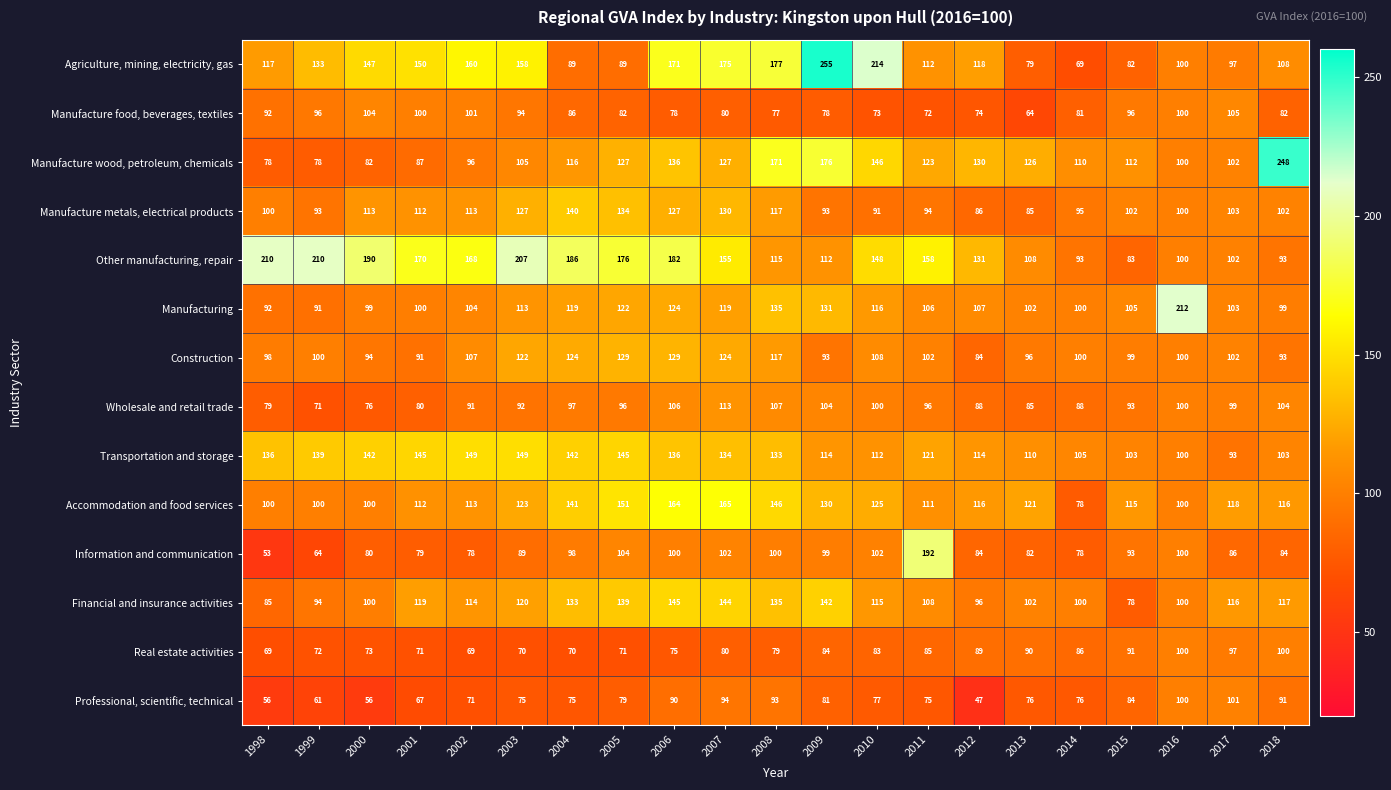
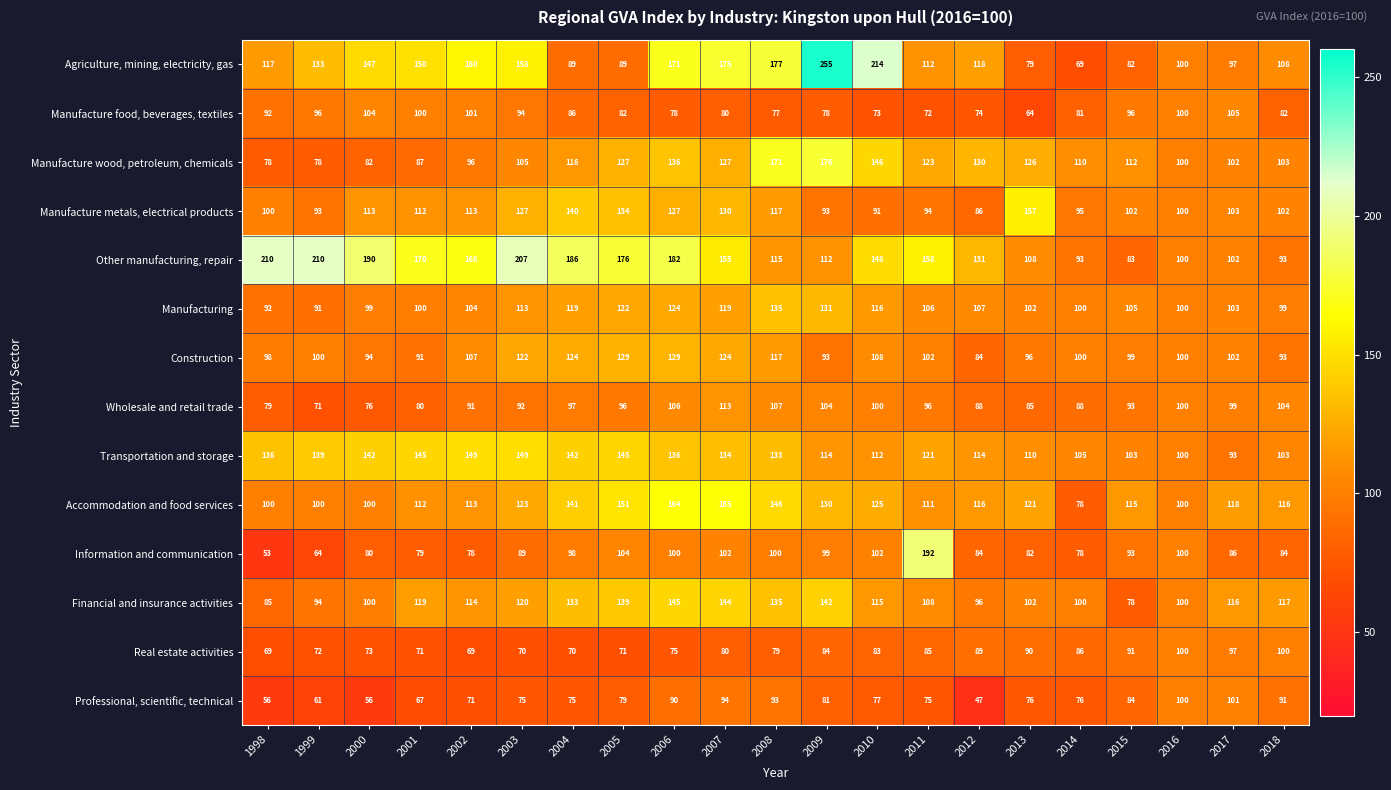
Manufacture wood, petroleum, chemicals, 2018: 248 -> 103
Manufacture metals, electrical products, 2013: 85 -> 157
Manufacturing, 2016: 212 -> 100
